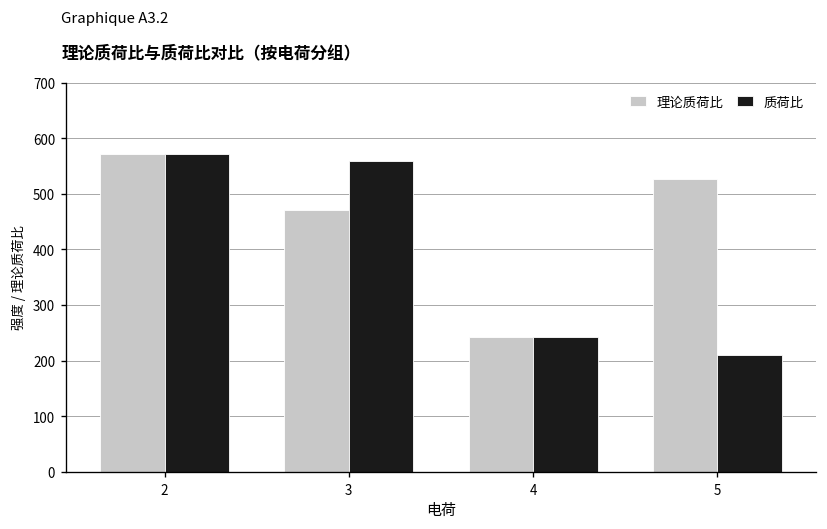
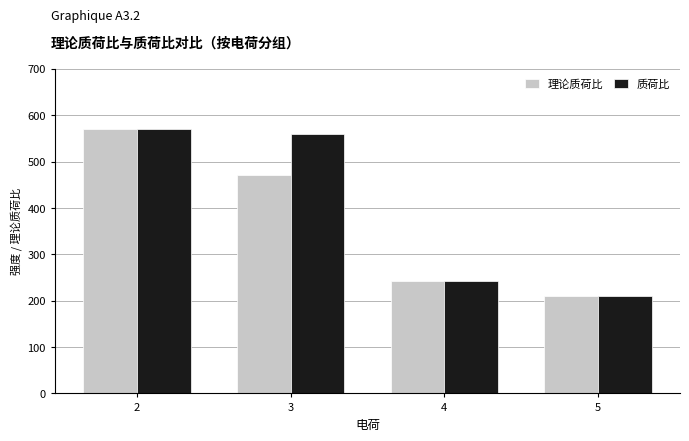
理论质荷比, 5: 530 -> 210
